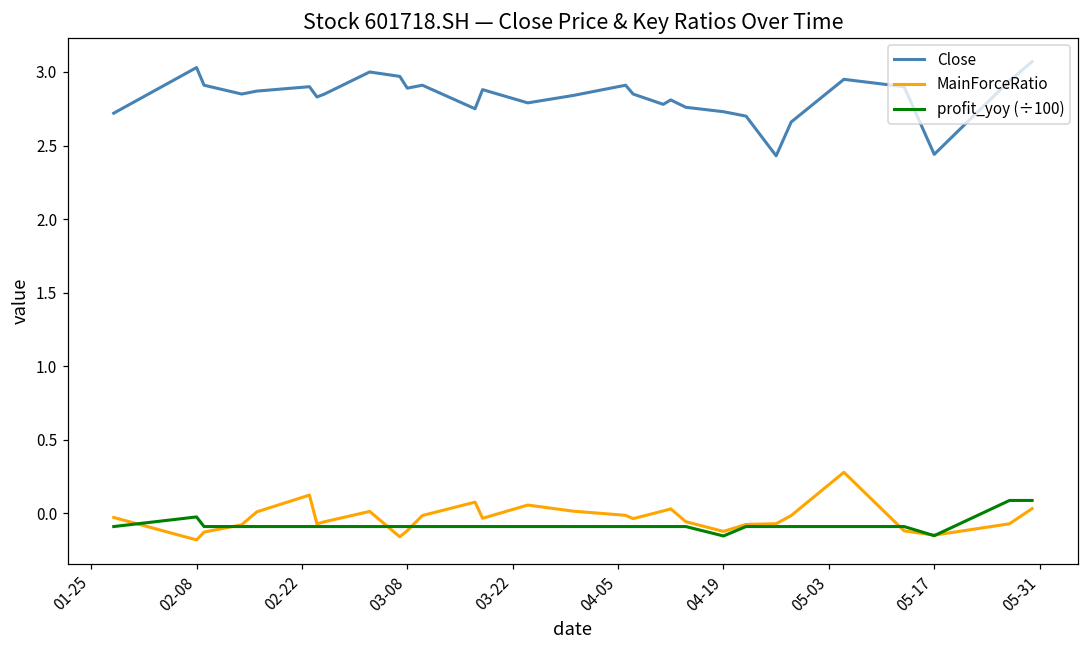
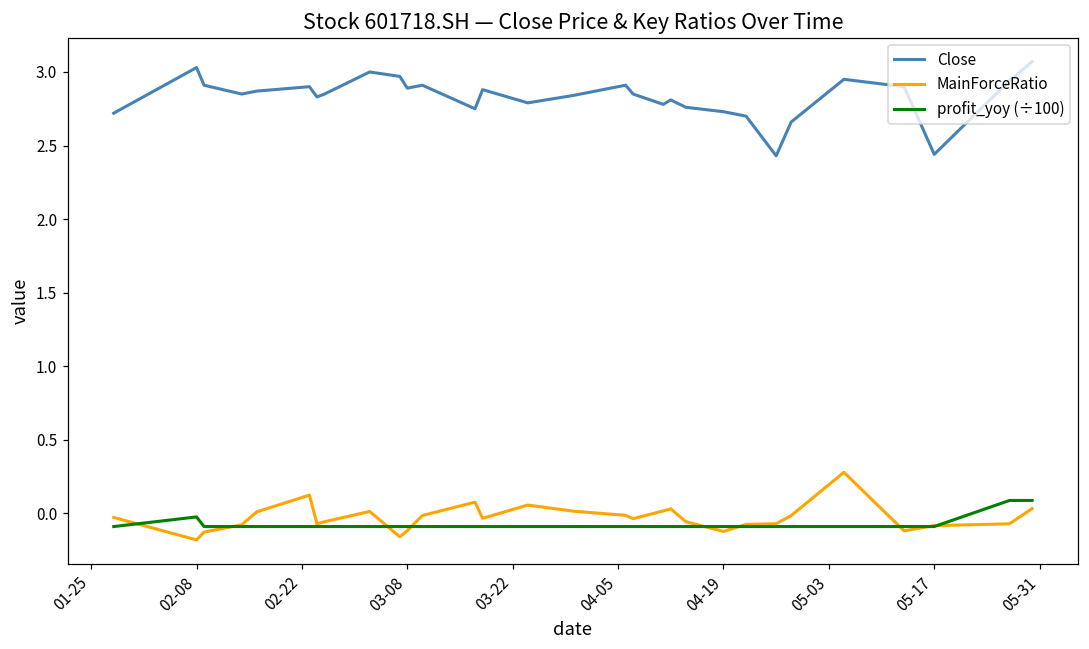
profit_yoy (÷100), 04-19: -0.15 -> -0.09
MainForceRatio, 05-17: -0.15 -> -0.08
profit_yoy (÷100), 05-17: -0.15 -> -0.09
